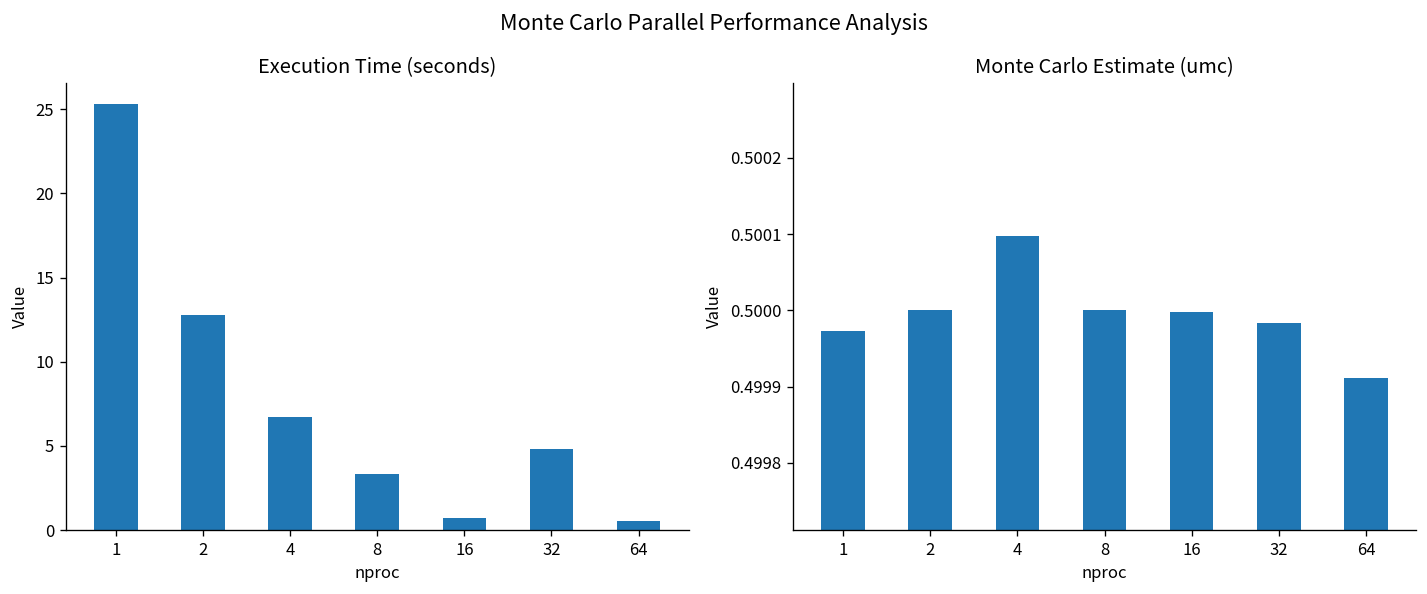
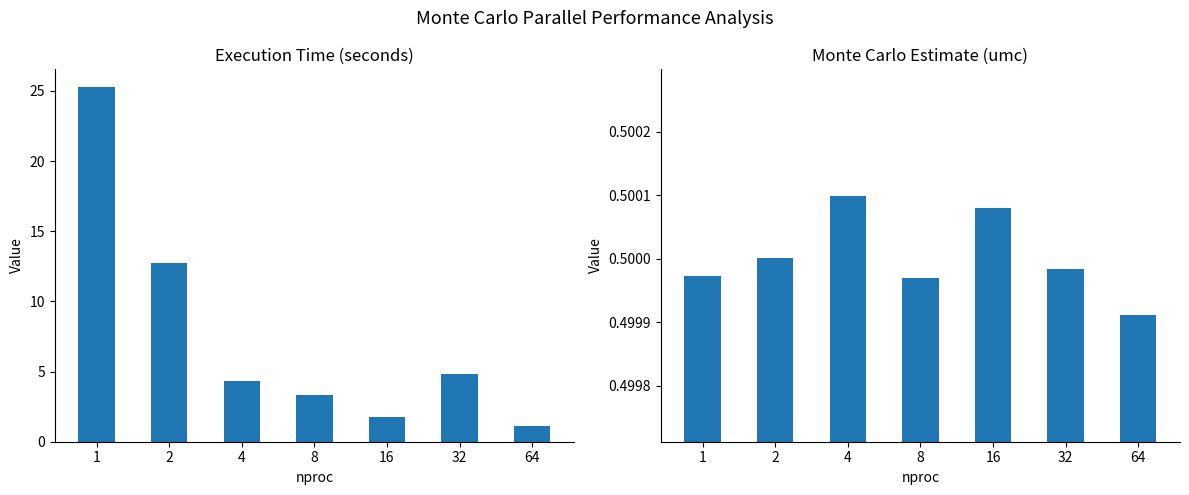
Execution Time (seconds), 4: 6.7 -> 4.3
Execution Time (seconds), 16: 0.7 -> 1.8
Execution Time (seconds), 64: 0.5 -> 1.1
Monte Carlo Estimate (umc), 8: 0.50000 -> 0.49997
Monte Carlo Estimate (umc), 16: 0.50000 -> 0.50008
